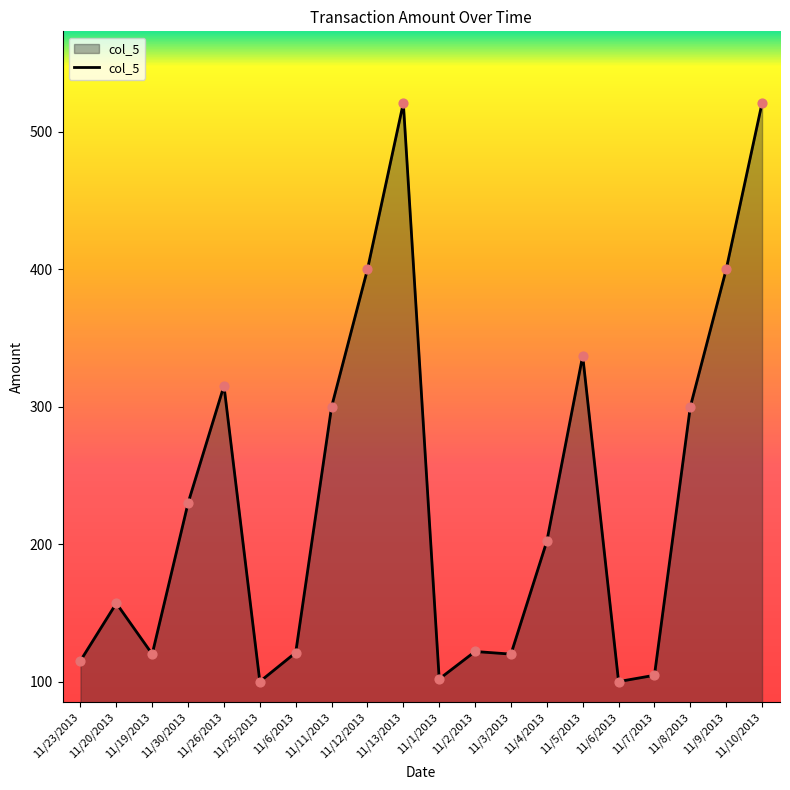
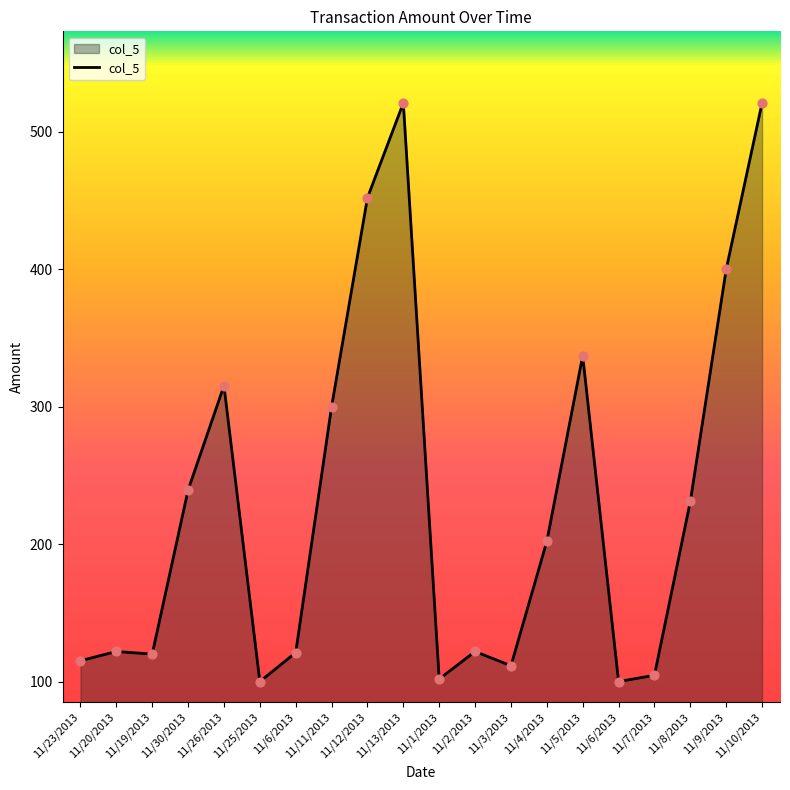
11/20/2013: 157 -> 122
11/30/2013: 230 -> 239
11/12/2013: 400 -> 452
11/3/2013: 120 -> 112
11/8/2013: 300 -> 231
